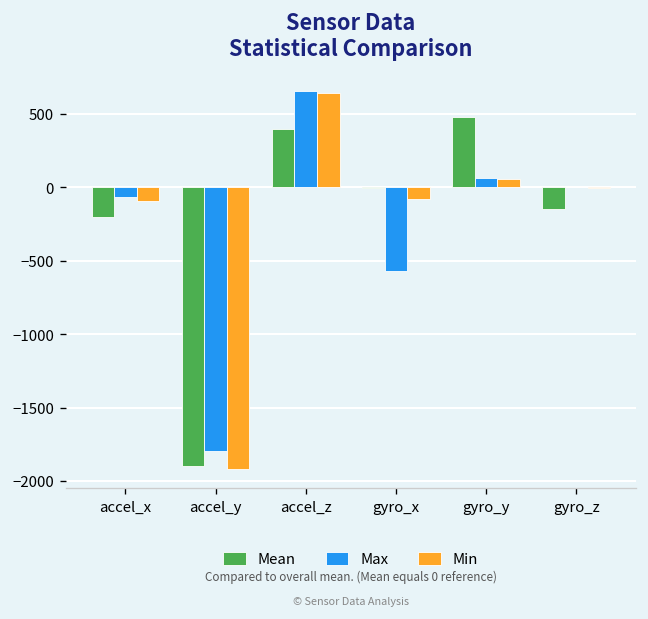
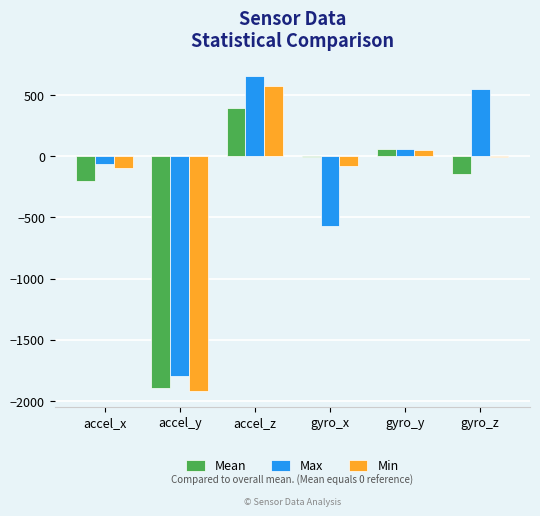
Min, accel_z: 640 -> 580
Mean, gyro_y: 480 -> 60
Max, gyro_z: 0 -> 550
